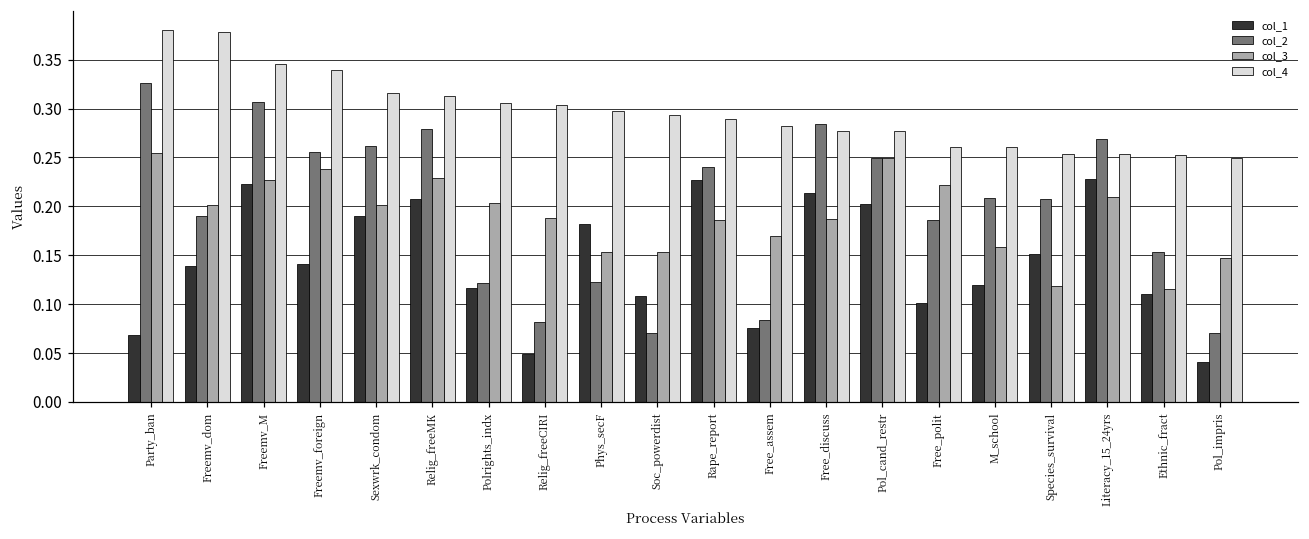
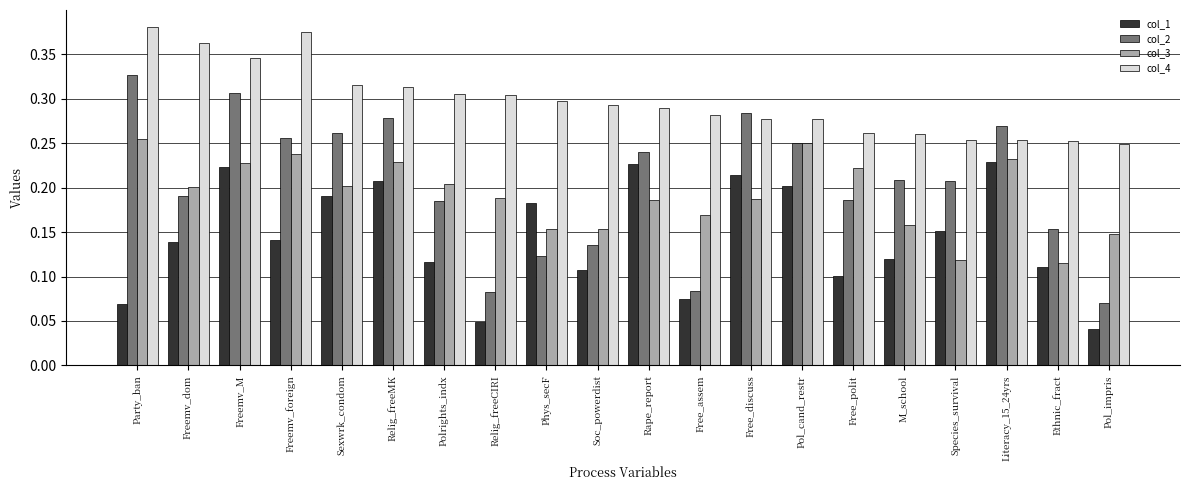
col_4, Freemv_dom: 0.38 -> 0.36
col_4, Freemv_foreign: 0.34 -> 0.37
col_2, Polrights_indx: 0.12 -> 0.18
col_2, Soc_powerdist: 0.07 -> 0.14
col_3, Literacy_15_24yrs: 0.21 -> 0.23
